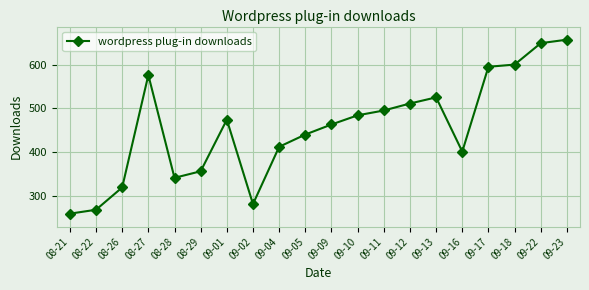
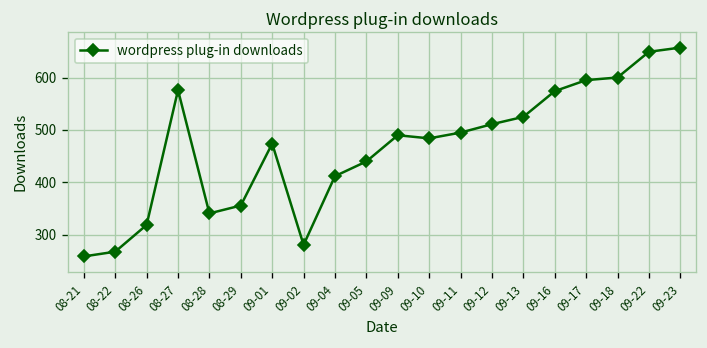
09-09: 460 -> 490
09-16: 400 -> 570
